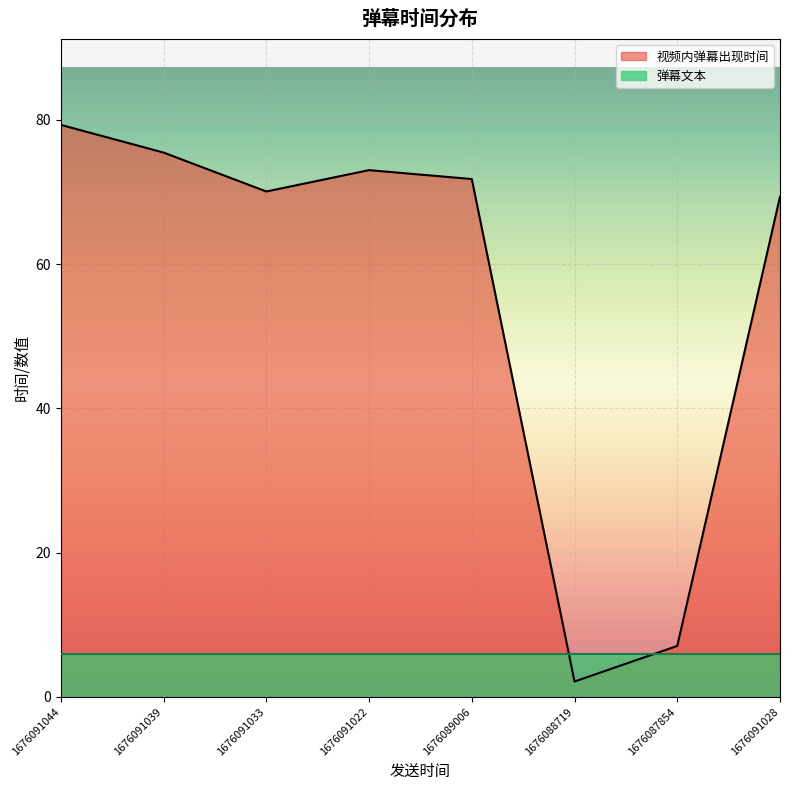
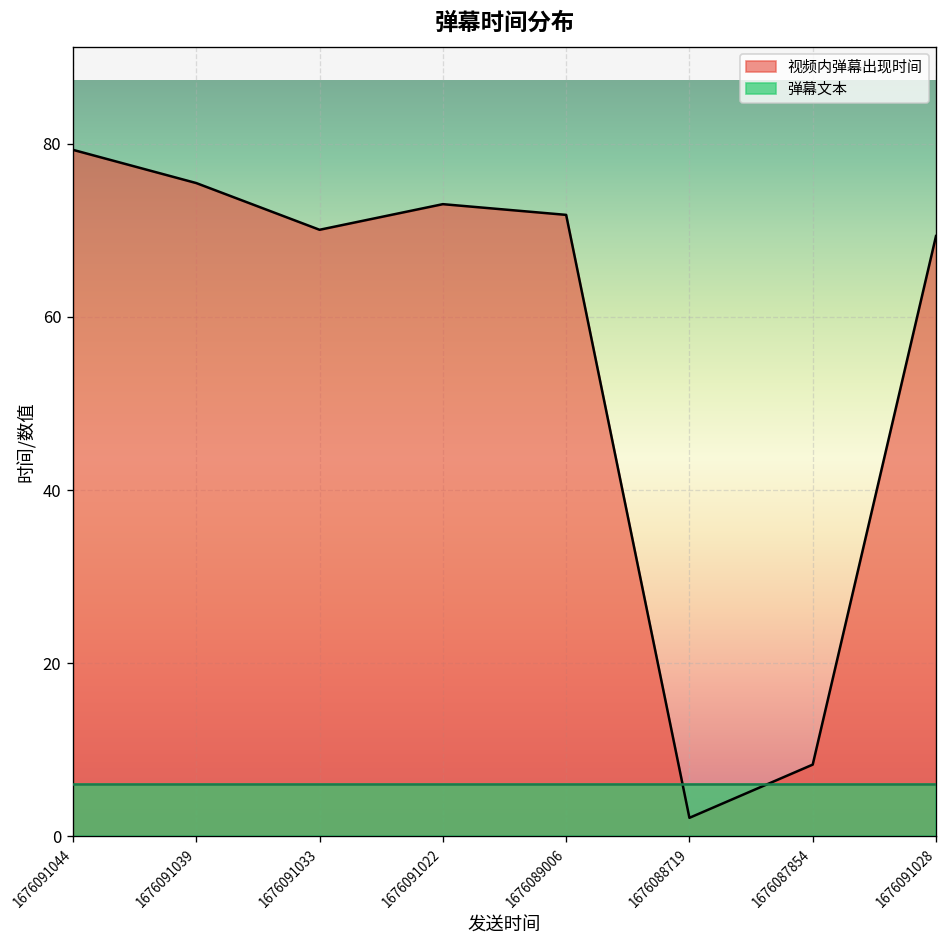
视频内弹幕出现时间, 1676087854: 7 -> 8
